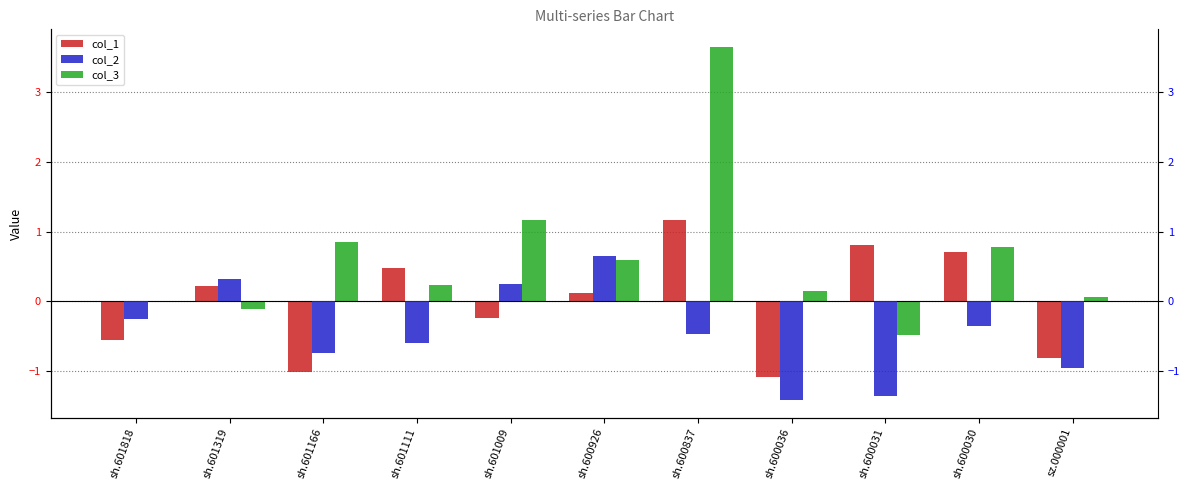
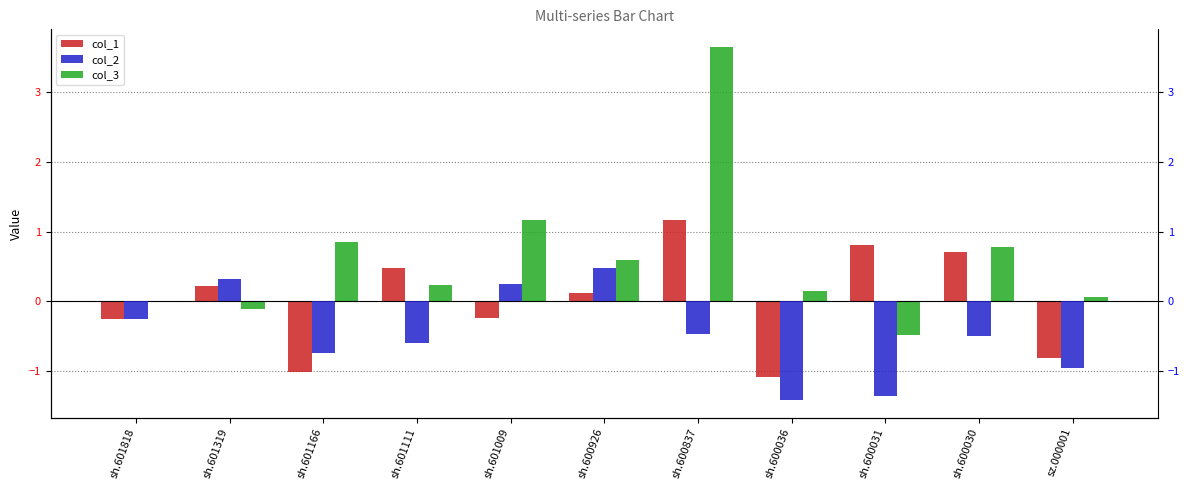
col_1, sh.601818: -0.5 -> -0.3
col_2, sh.600926: 0.6 -> 0.5
col_2, sh.600030: -0.4 -> -0.5
